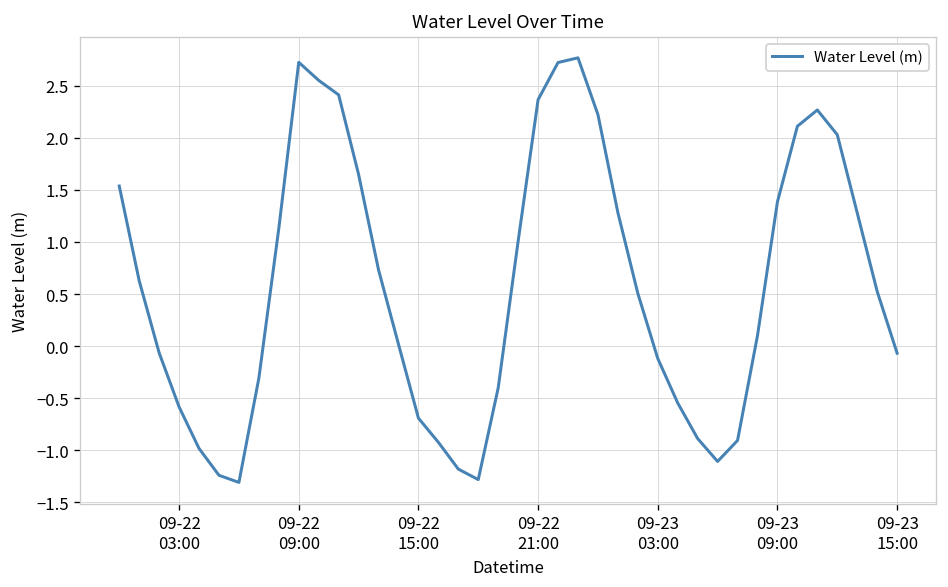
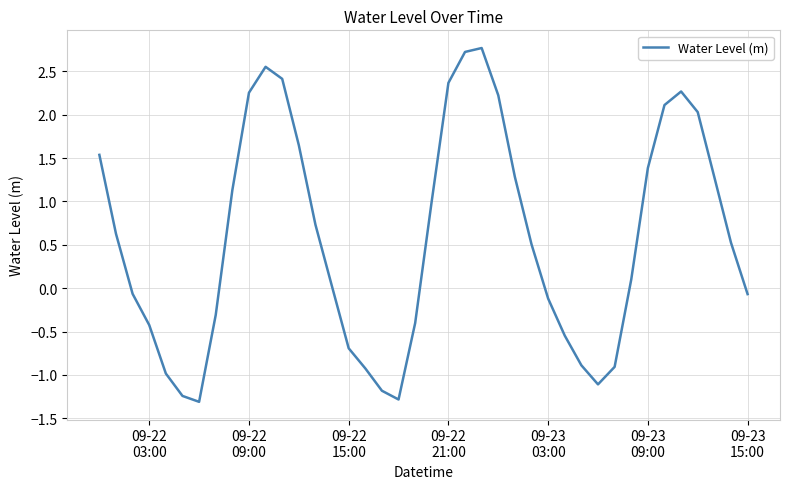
09-22 03:00: -0.6 -> -0.4
09-22 09:00: 2.7 -> 2.3
